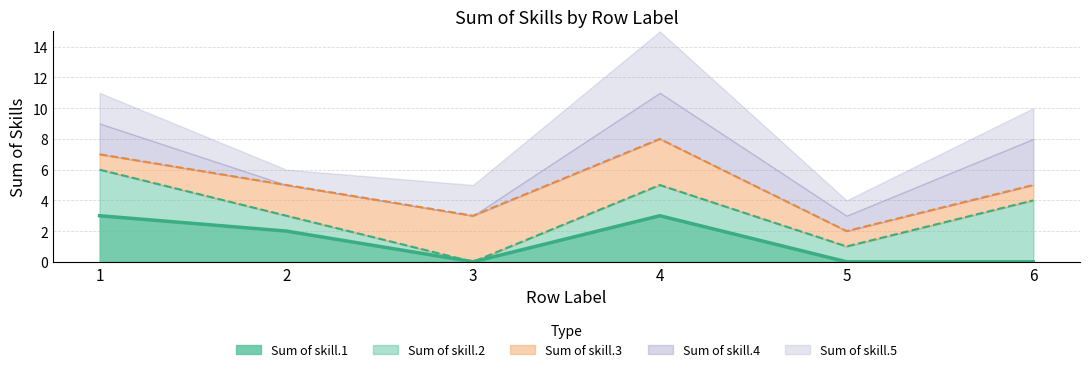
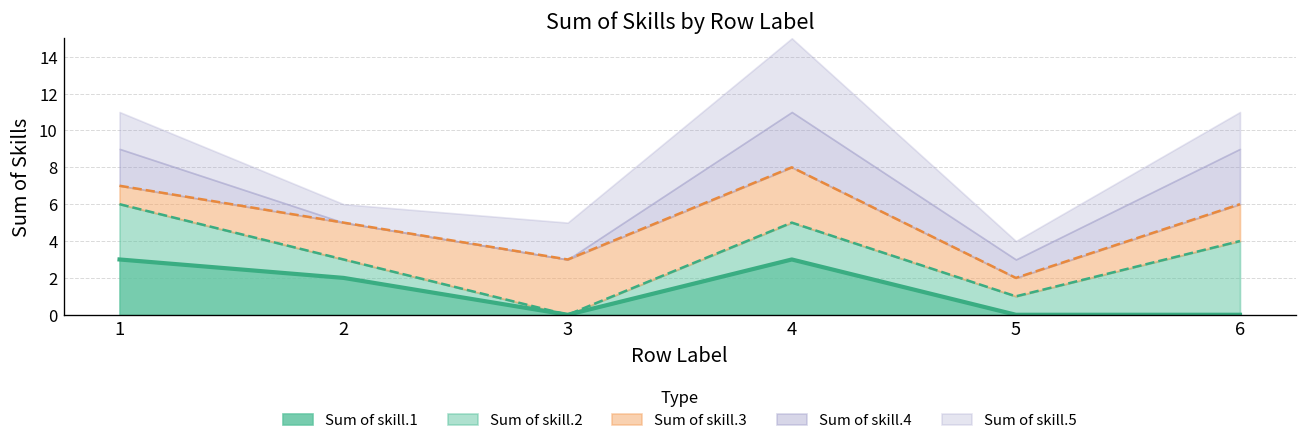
Sum of skill.3, 6: 1 -> 2
